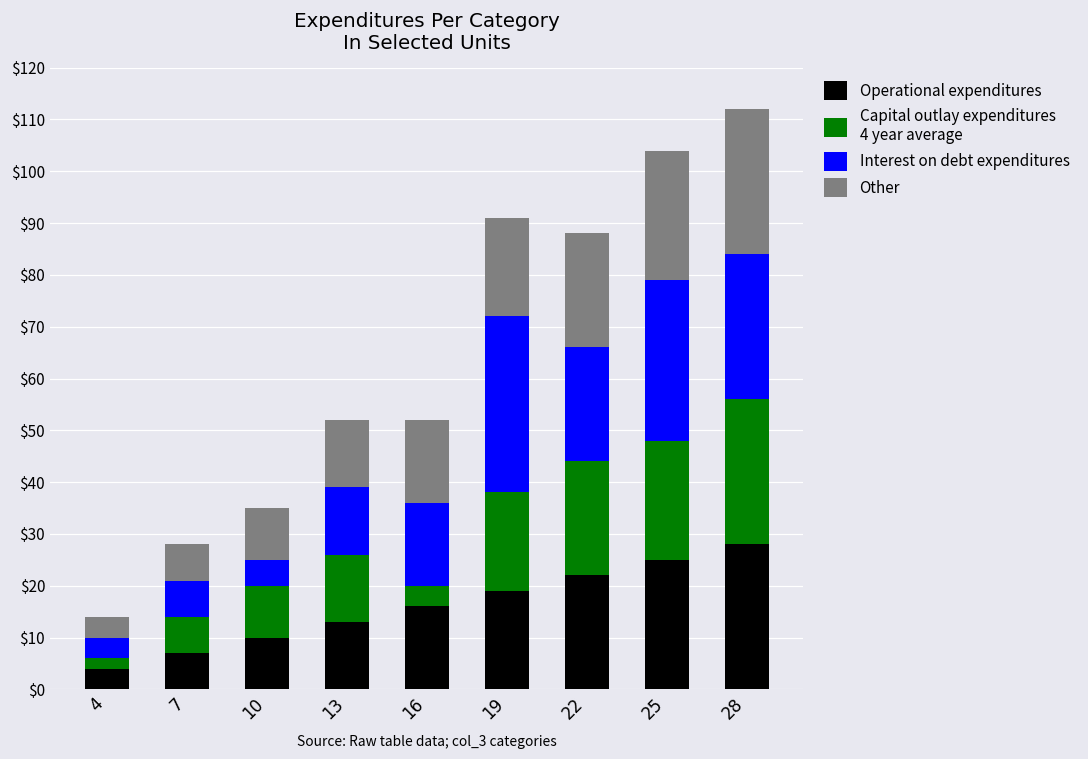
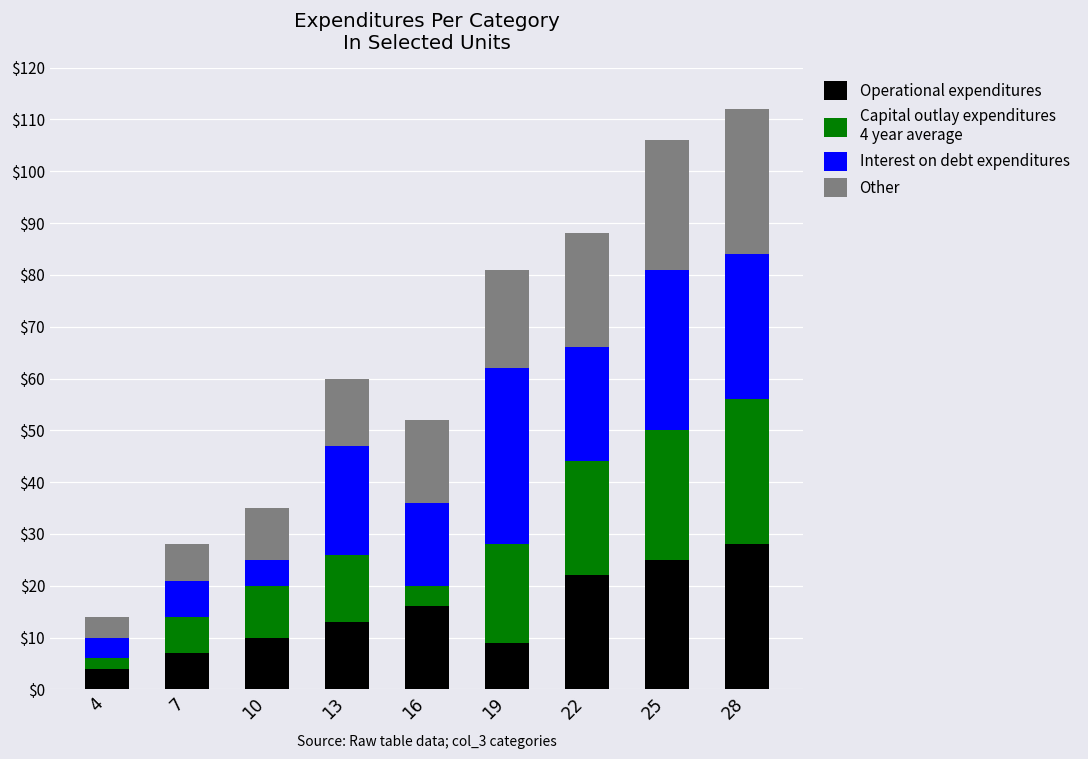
Interest on debt expenditures, 13: $13 -> $21
Operational expenditures, 19: $19 -> $9
Capital outlay expenditures 4 year average, 25: $23 -> $25
